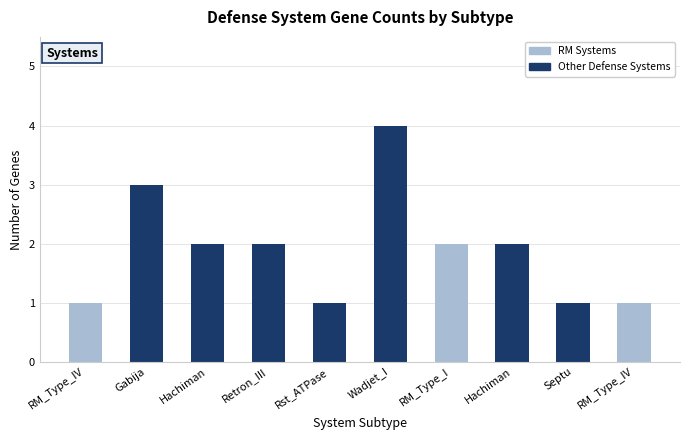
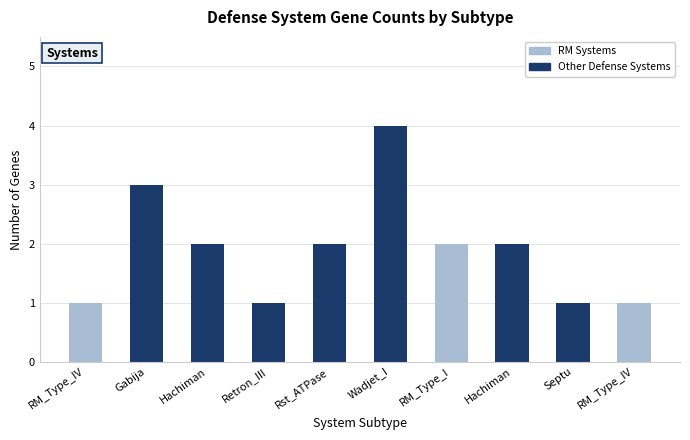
Retron_III: 2 -> 1
Rst_ATPase: 1 -> 2
